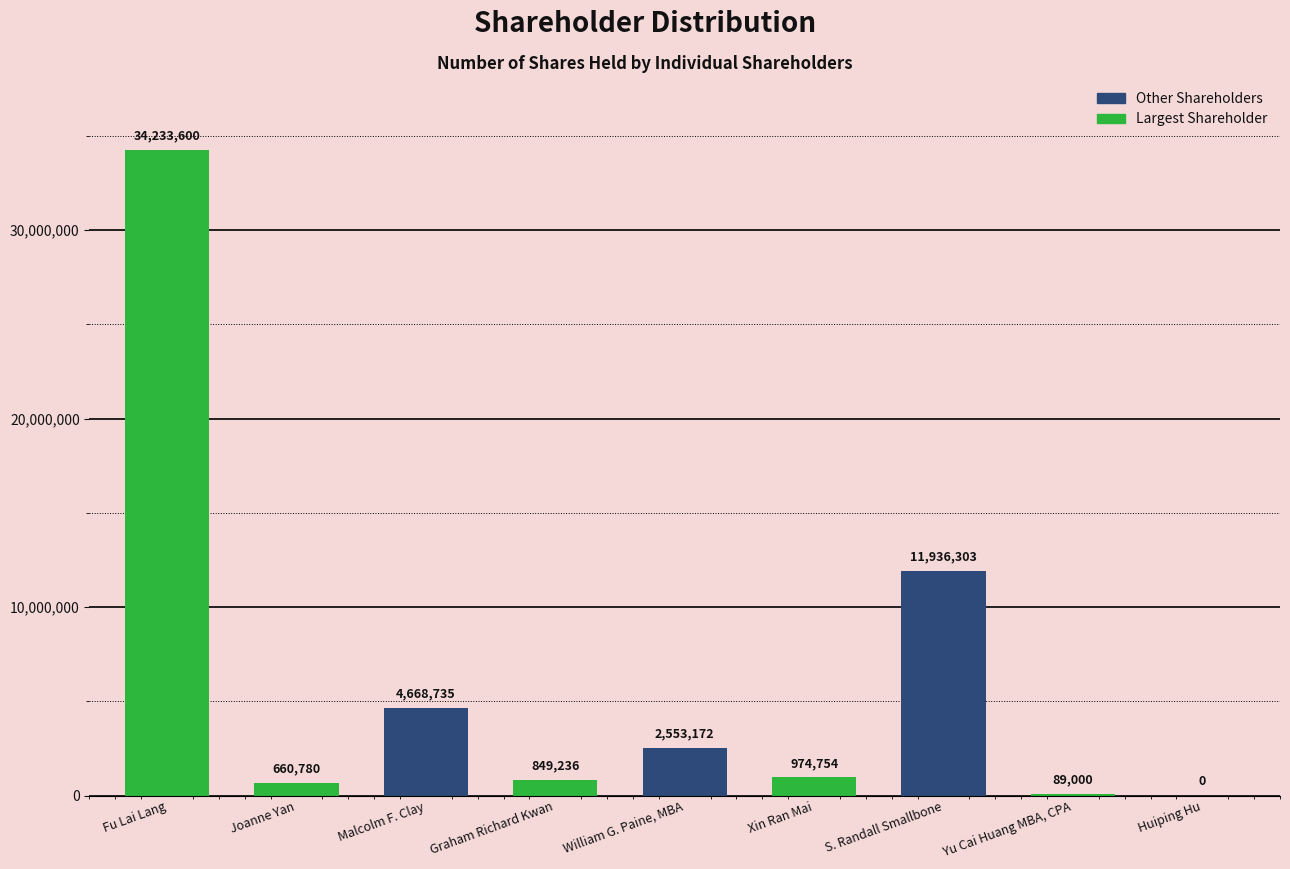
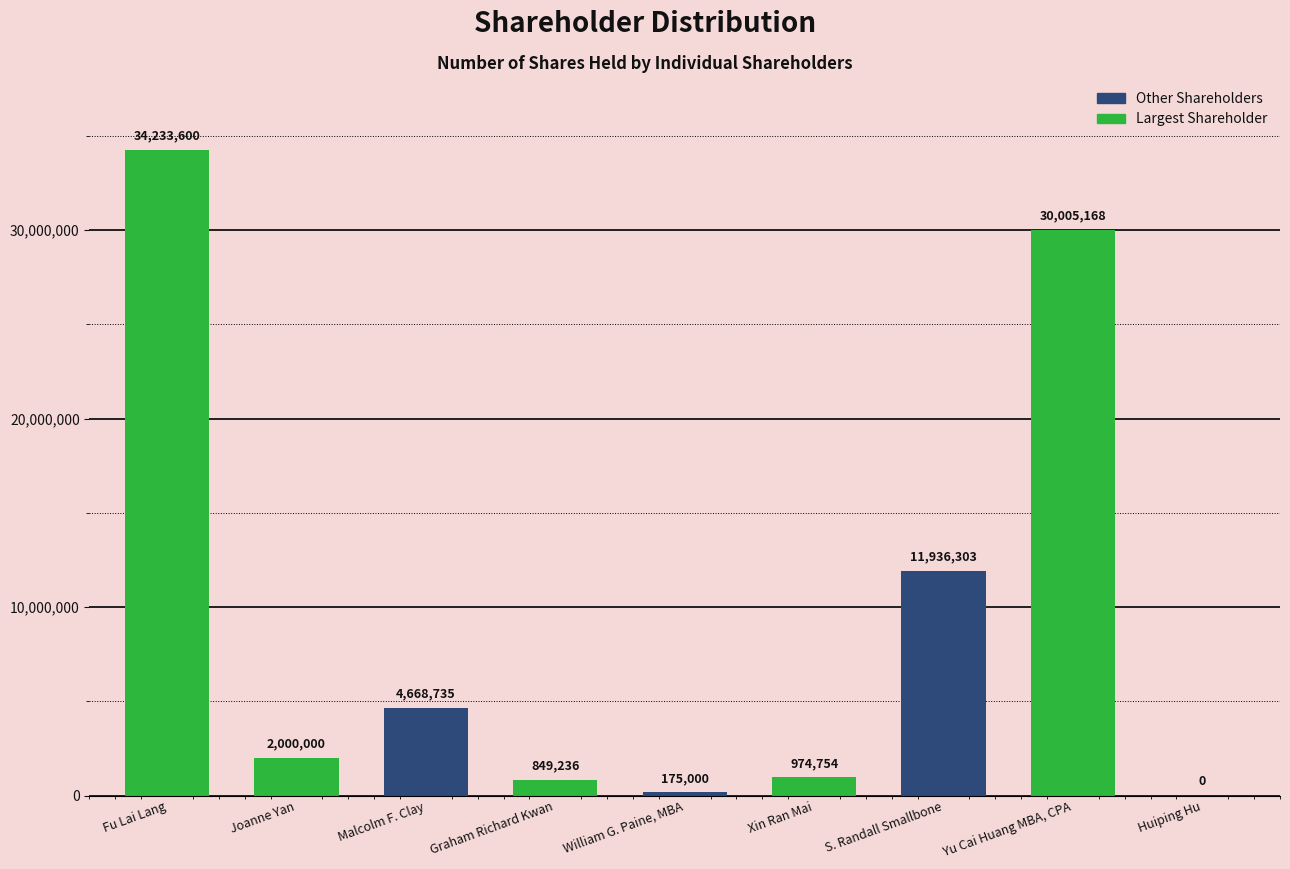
Joanne Yan: 660,780 -> 2,000,000
William G. Paine, MBA: 2,553,172 -> 175,000
Yu Cai Huang MBA, CPA: 89,000 -> 30,005,168
